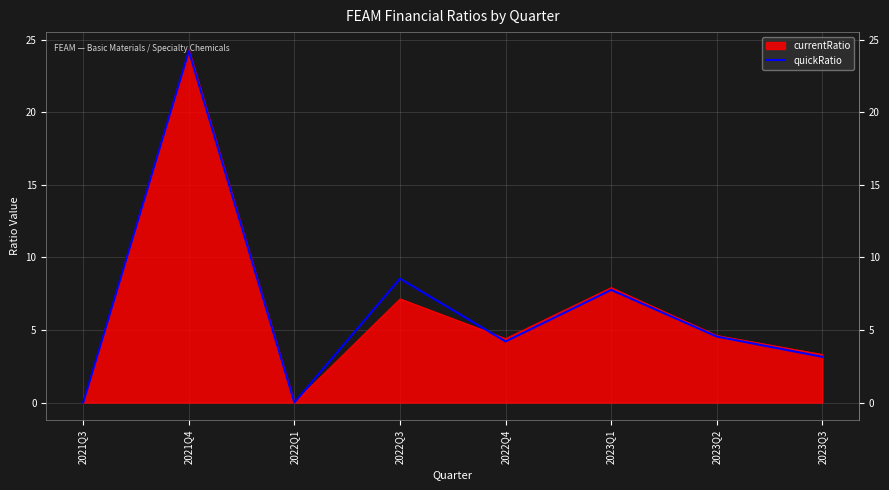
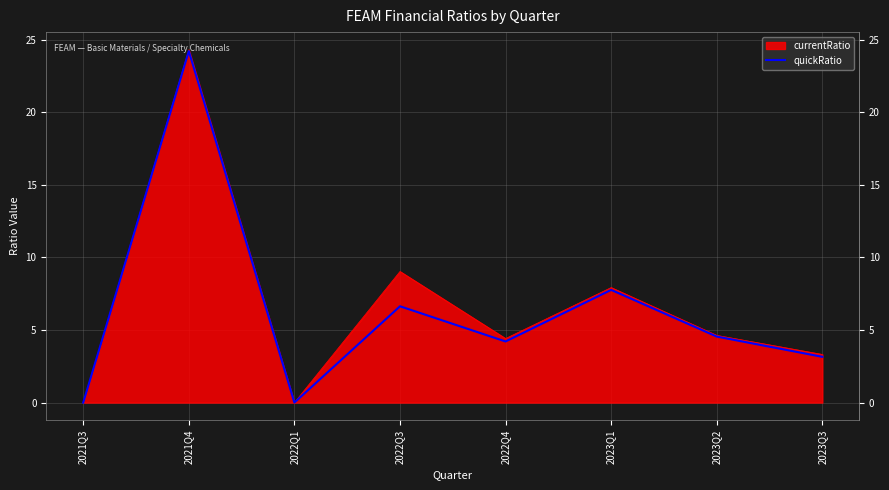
currentRatio, 2022Q3: 7.2 -> 9.0
quickRatio, 2022Q3: 8.5 -> 6.6
